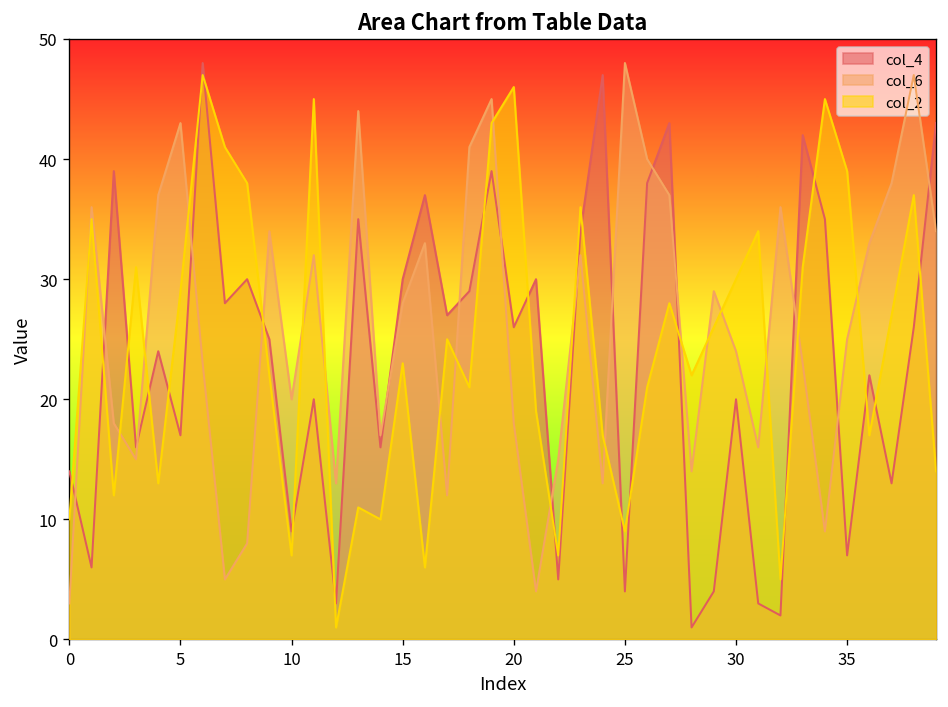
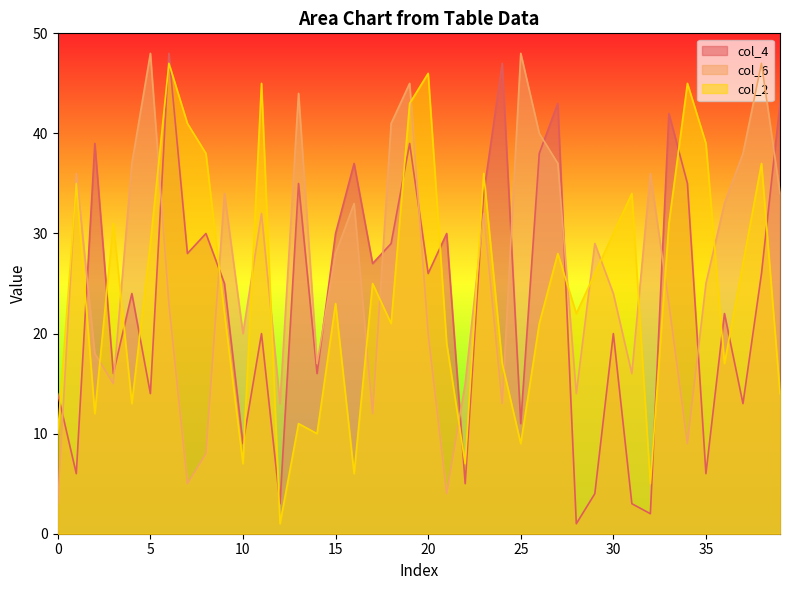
col_4, 5: 17 -> 14
col_6, 5: 43 -> 48
col_6, 20: 18 -> 20
col_4, 25: 4 -> 11
col_4, 35: 7 -> 6
